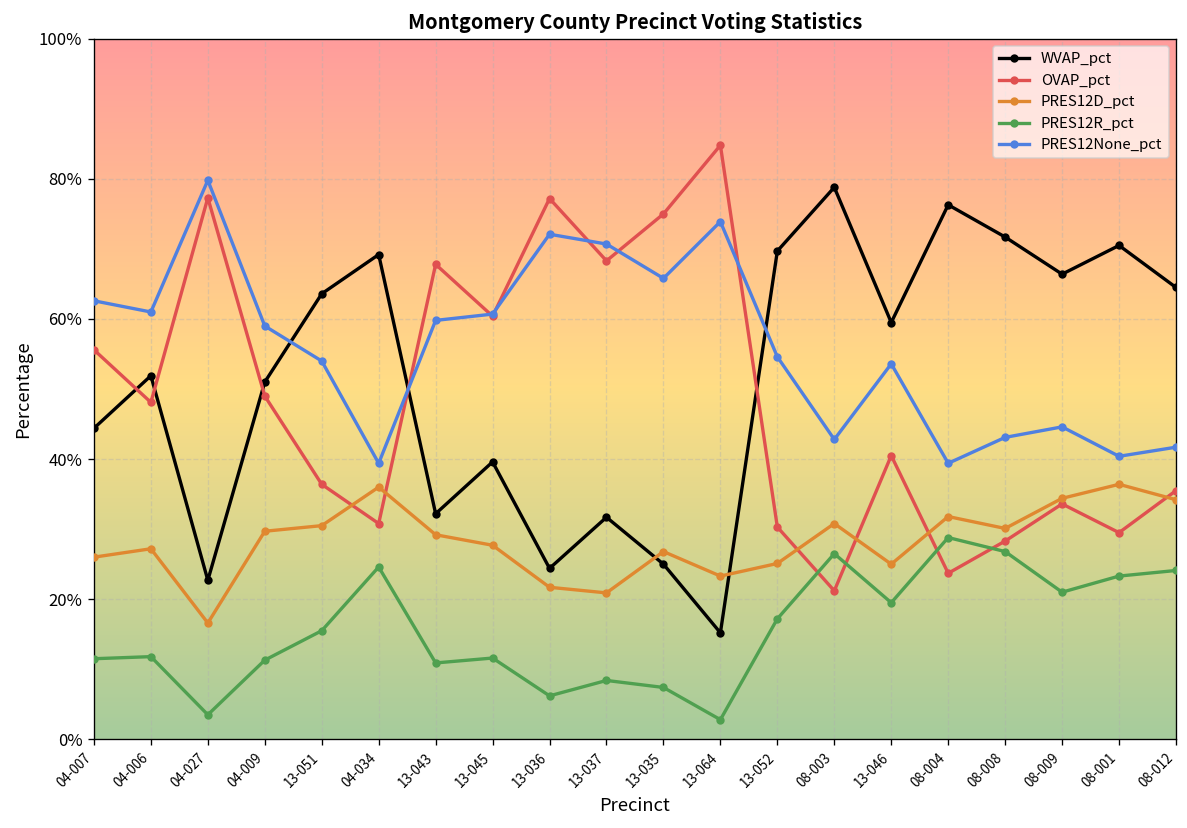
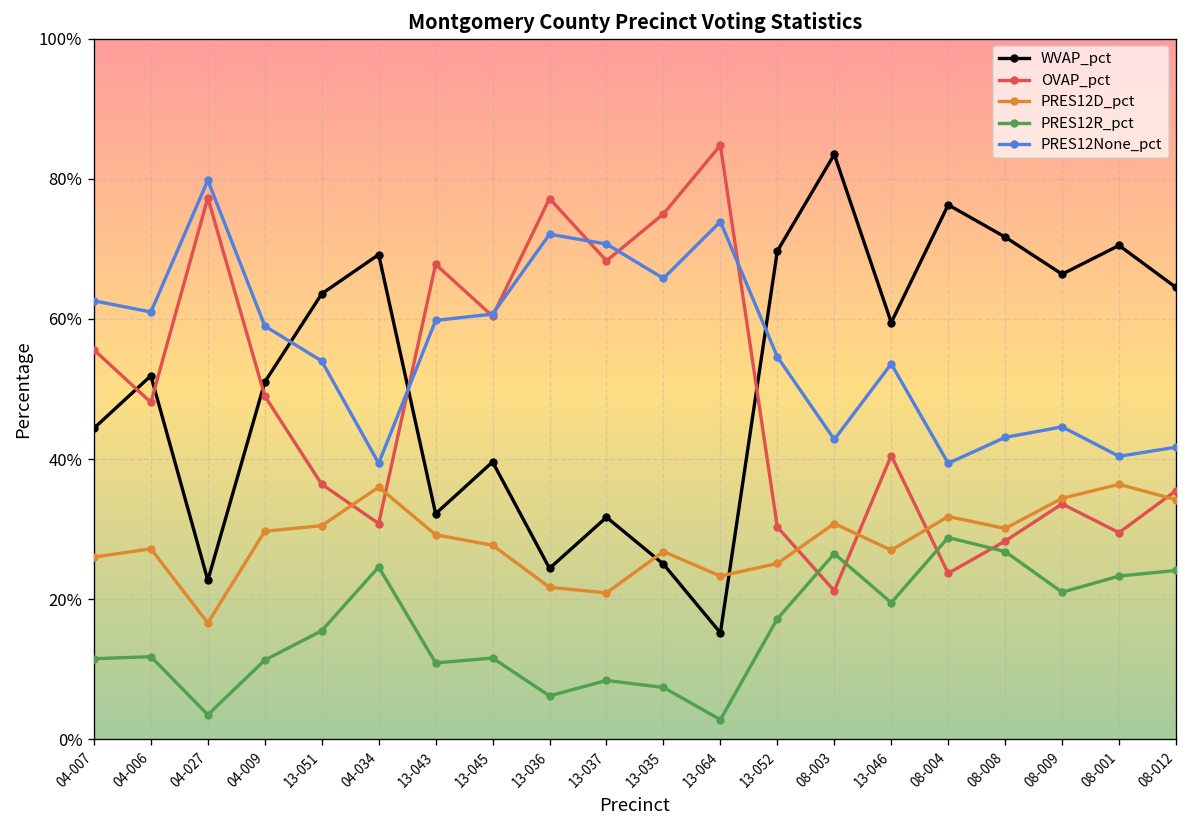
WVAP_pct, 08-003: 79% -> 84%
PRES12D_pct, 13-046: 25% -> 27%
